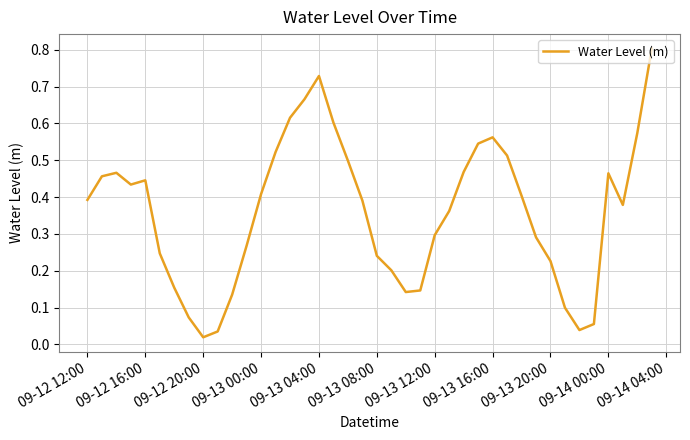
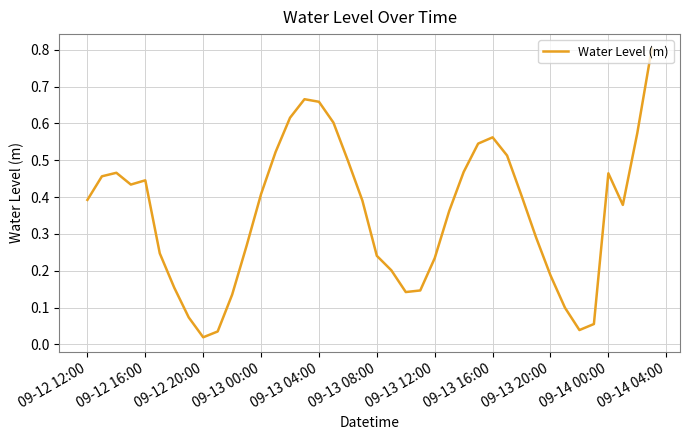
09-13 04:00: 0.73 -> 0.66
09-13 12:00: 0.30 -> 0.23
09-13 20:00: 0.23 -> 0.19
